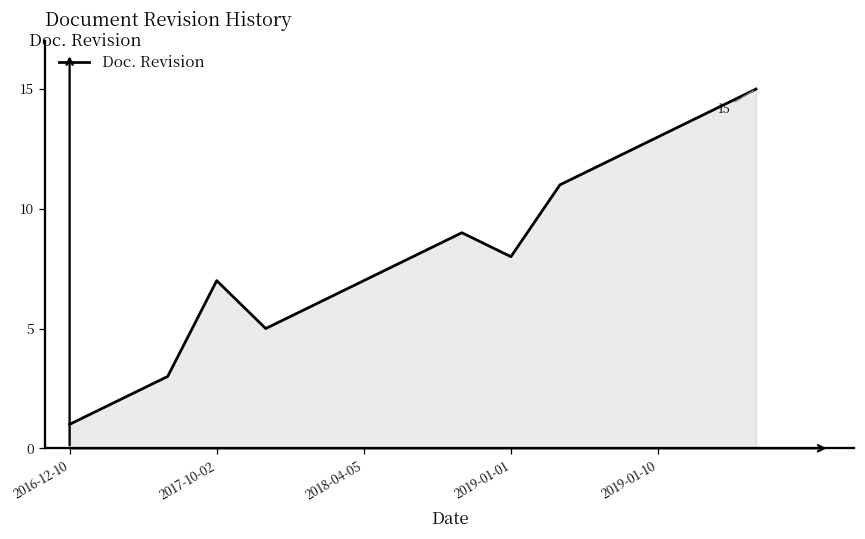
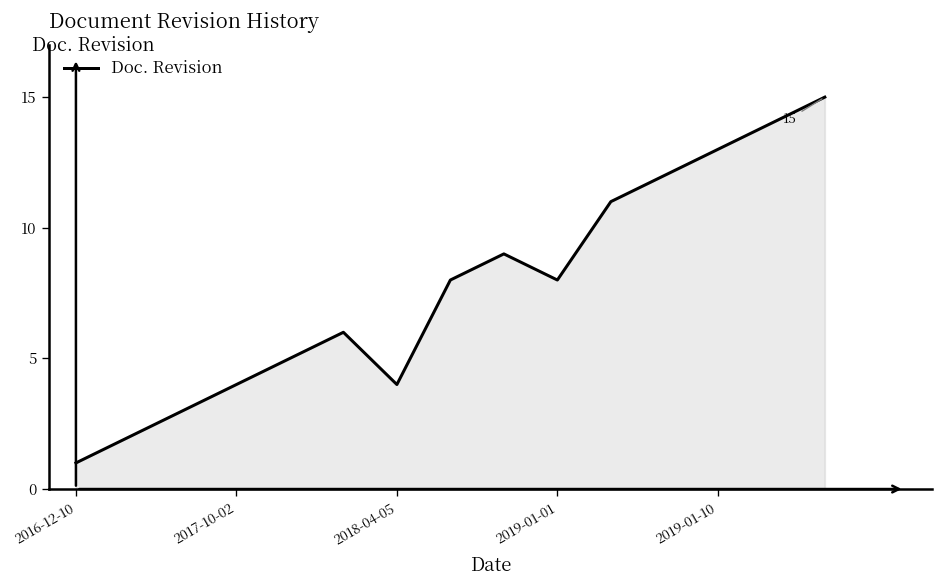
2017-10-02: 7 -> 4
2018-04-05: 7 -> 4
